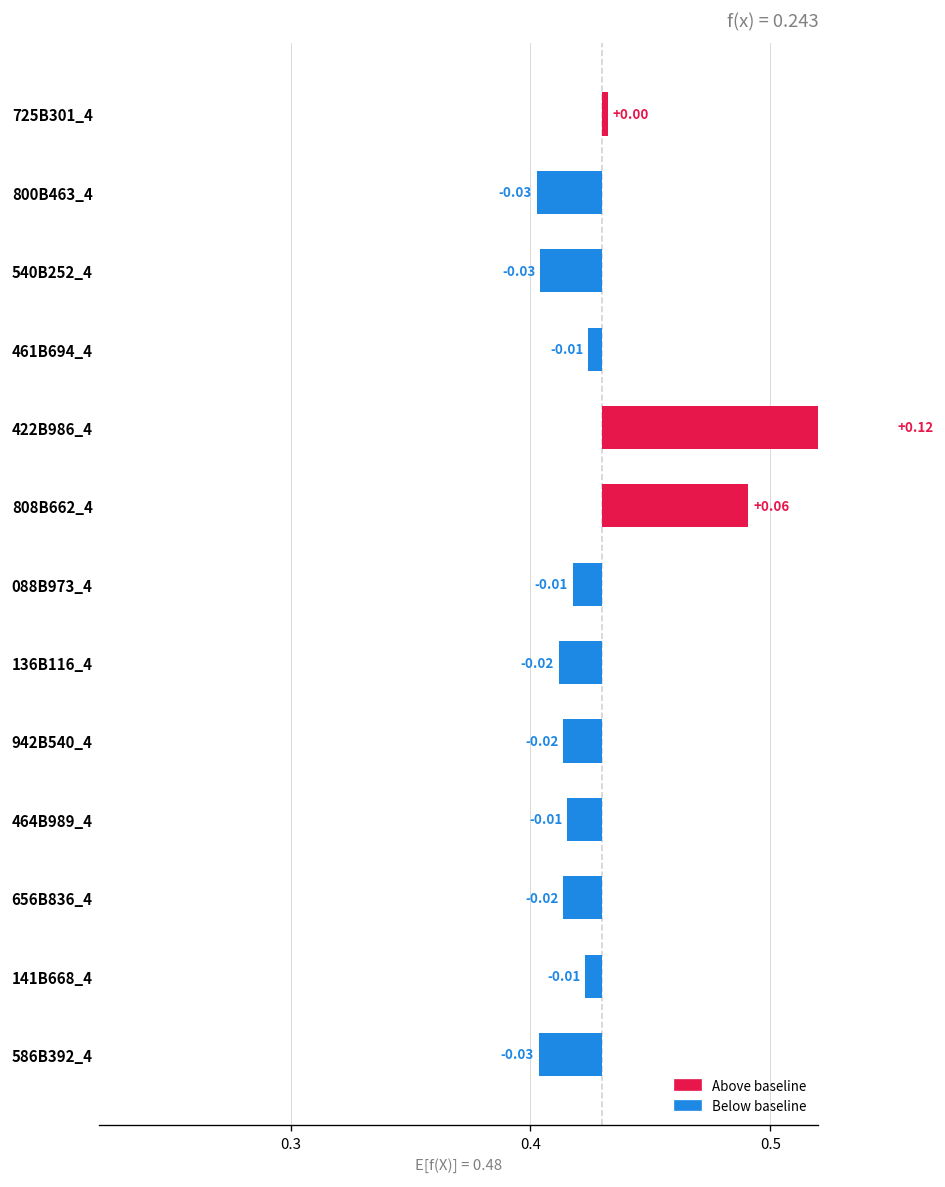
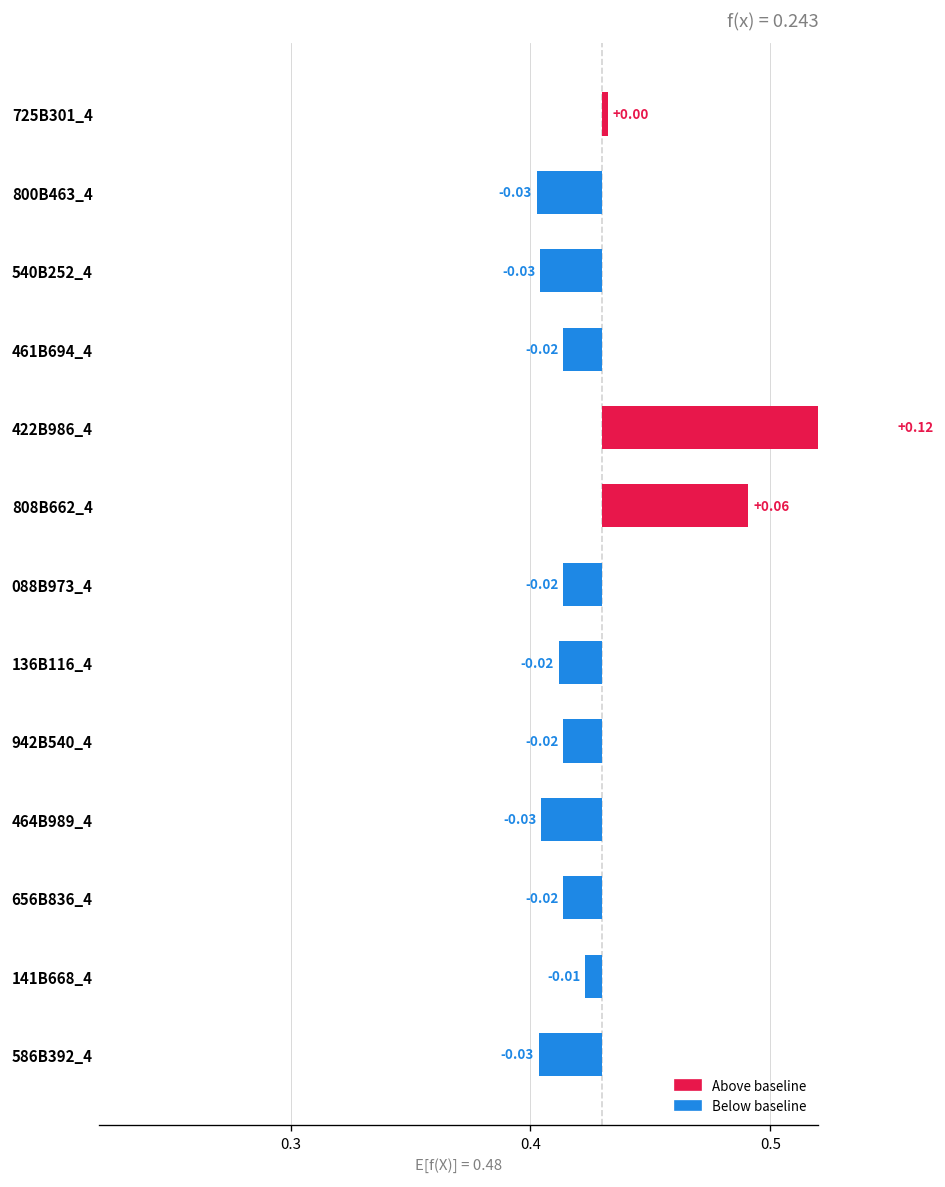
461B694_4: -0.01 -> -0.02
088B973_4: -0.01 -> -0.02
464B989_4: -0.01 -> -0.03
